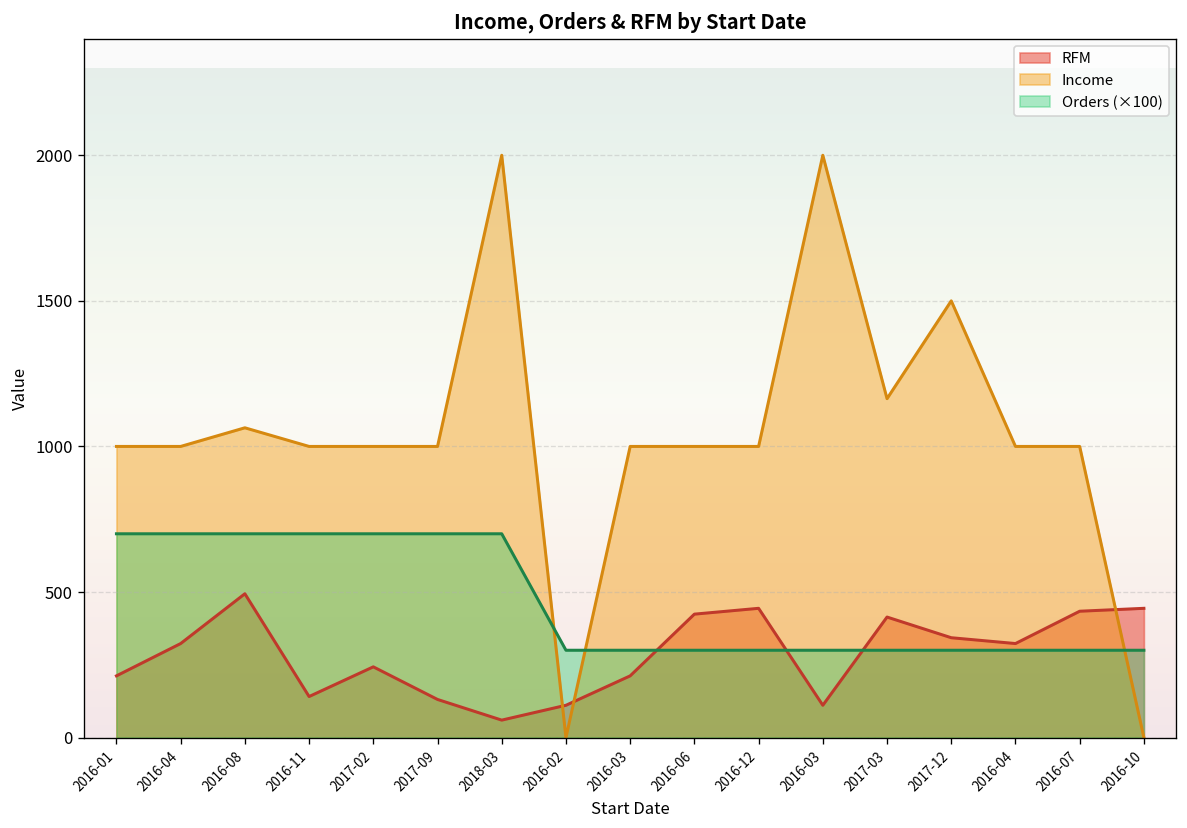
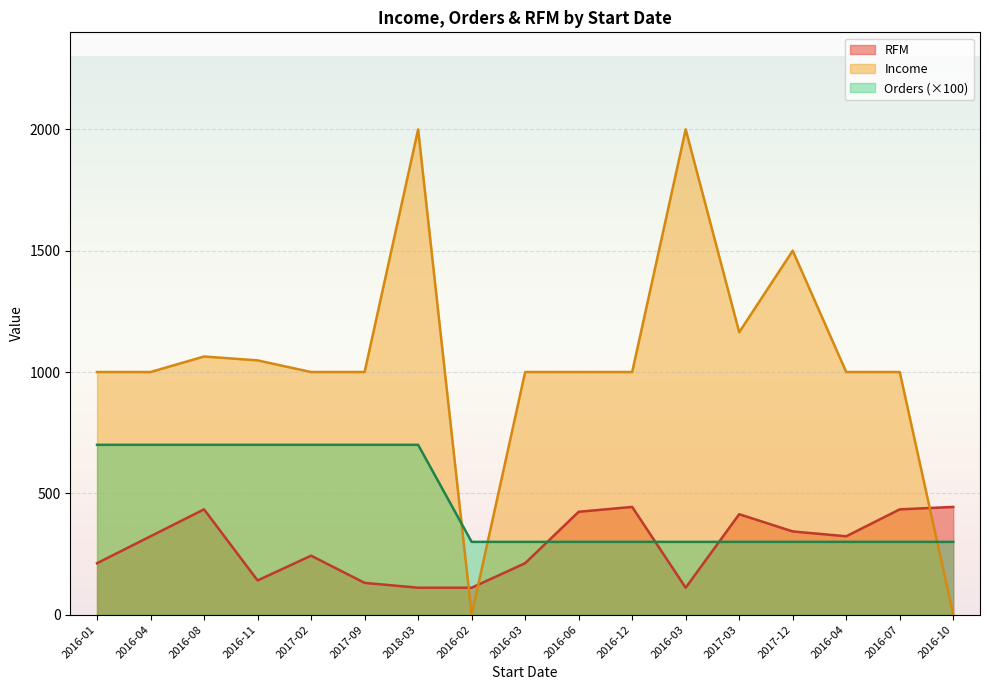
RFM, 2016-08: 490 -> 430
Income, 2016-11: 1000 -> 1050
RFM, 2018-03: 60 -> 110
